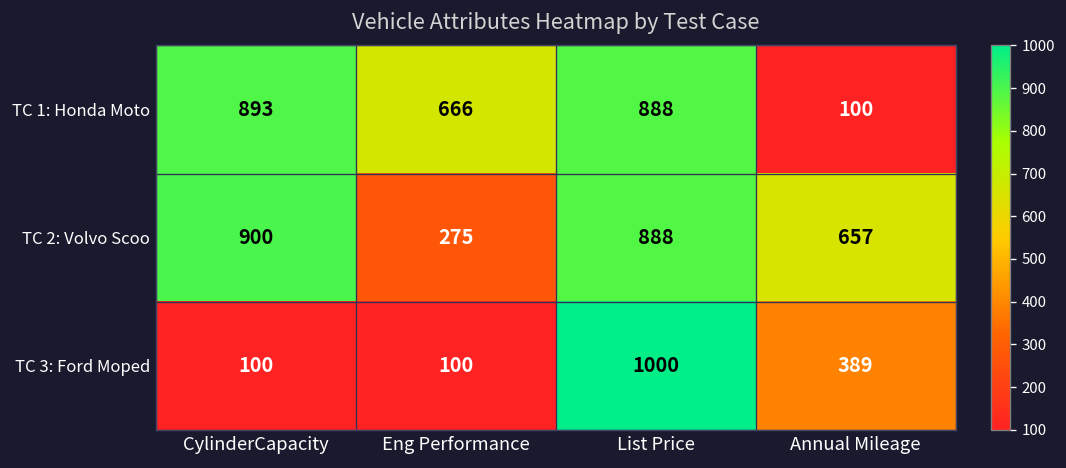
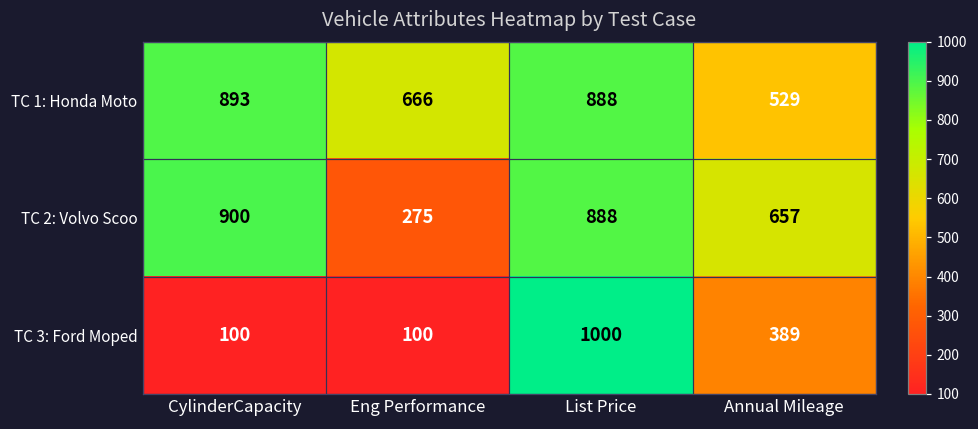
TC 1: Honda Moto, Annual Mileage: 100 -> 529
